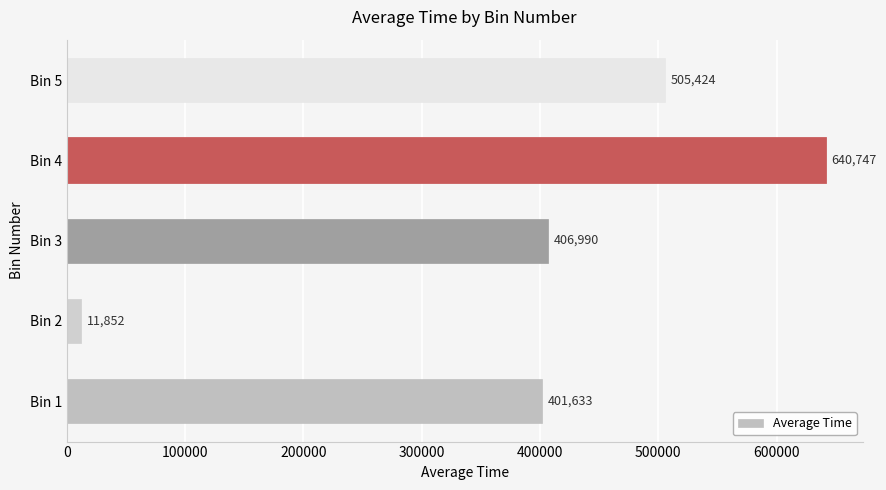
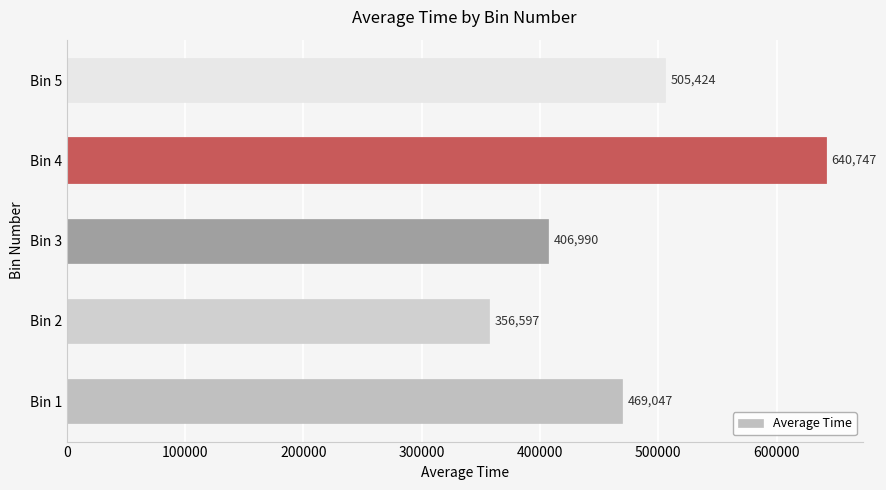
Bin 2: 11,852 -> 356,597
Bin 1: 401,633 -> 469,047
